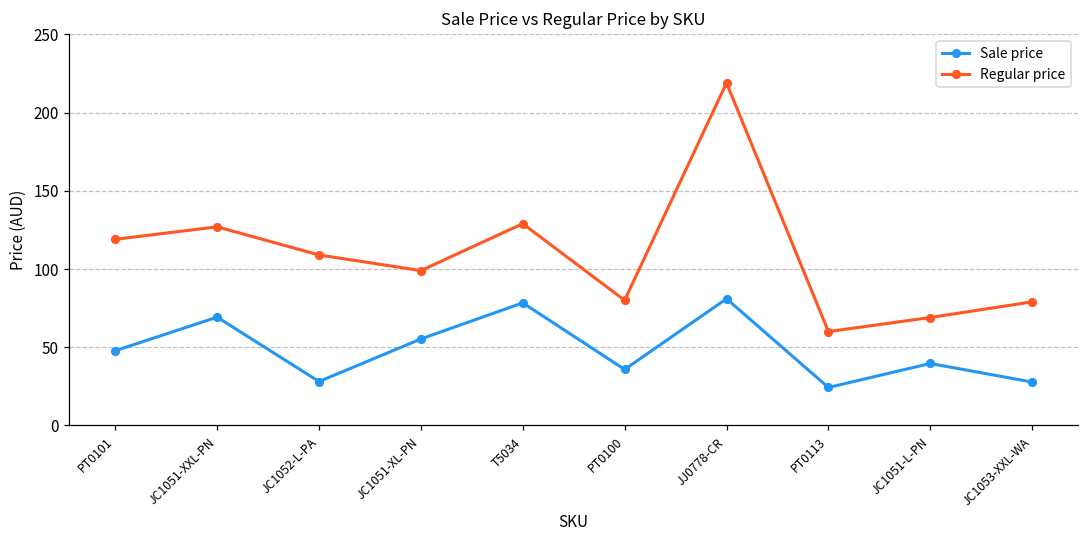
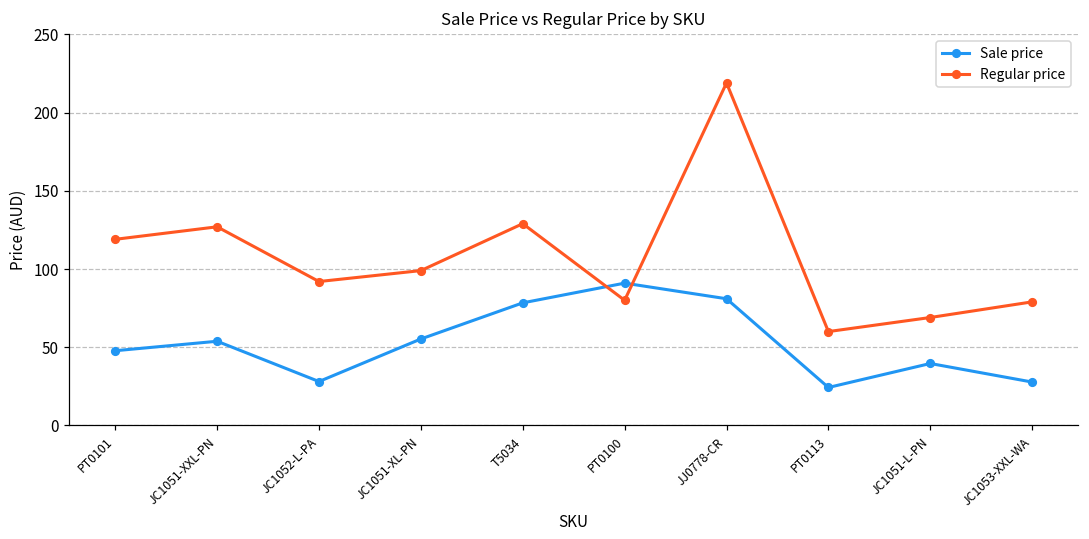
Sale price, JC1051-XXL-PN: 69 -> 54
Regular price, JC1052-L-PA: 109 -> 92
Sale price, PT0100: 36 -> 91
